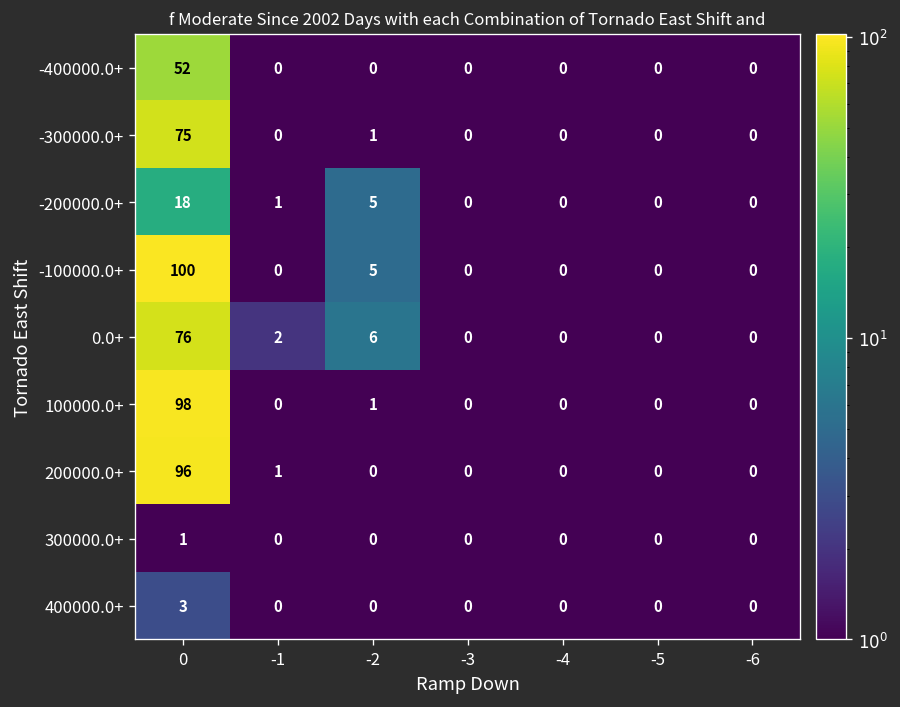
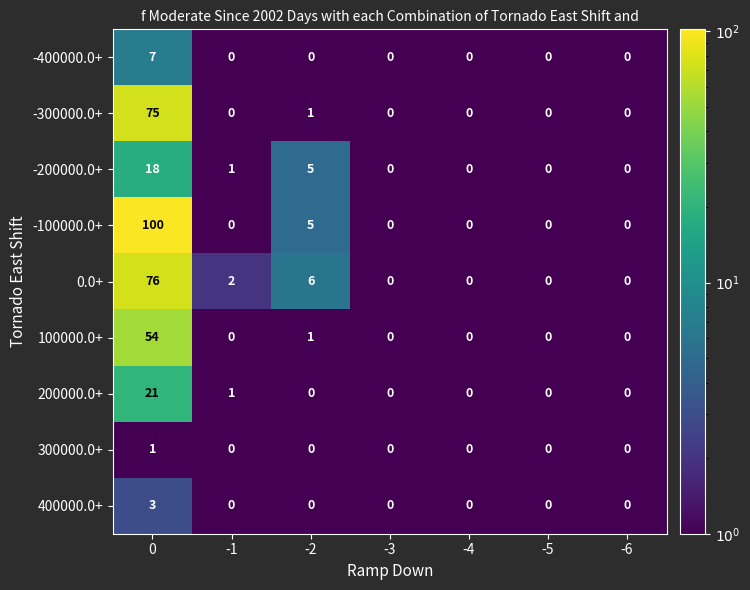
-400000.0+, 0: 52 -> 7
100000.0+, 0: 98 -> 54
200000.0+, 0: 96 -> 21
